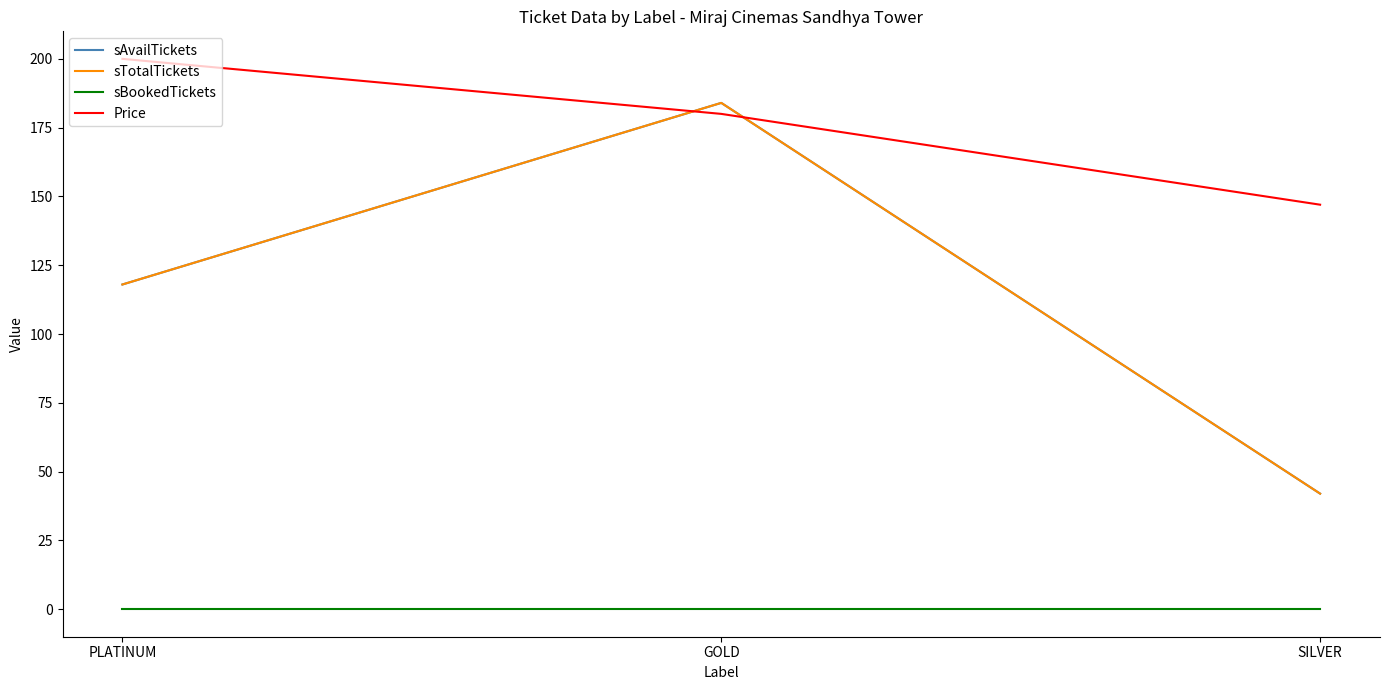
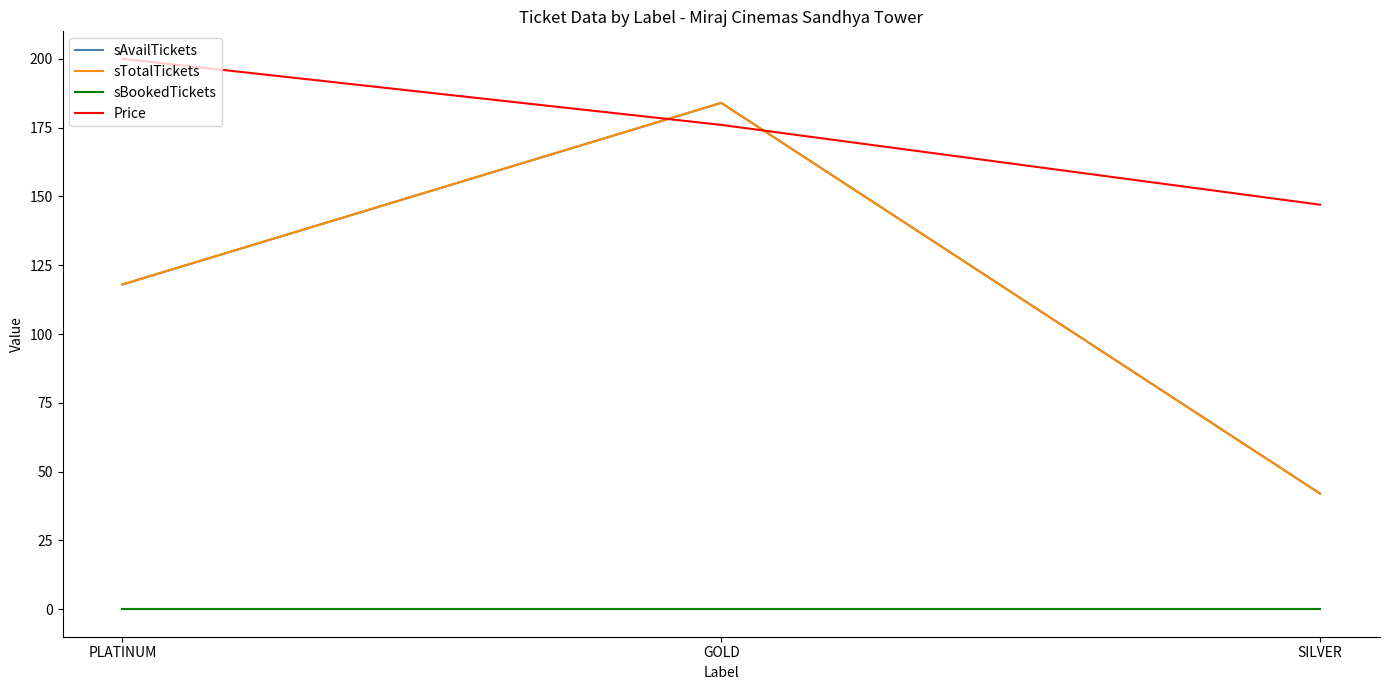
Price, GOLD: 180 -> 176
